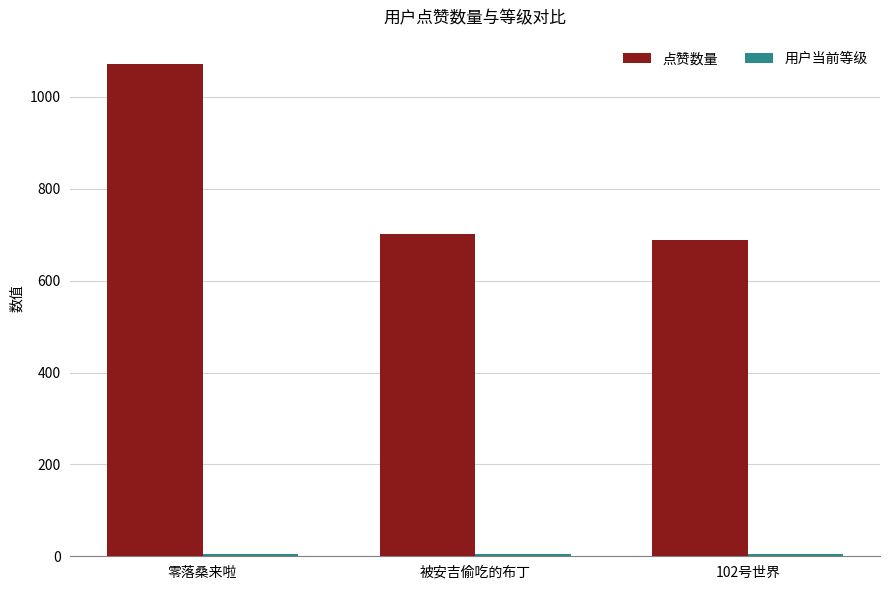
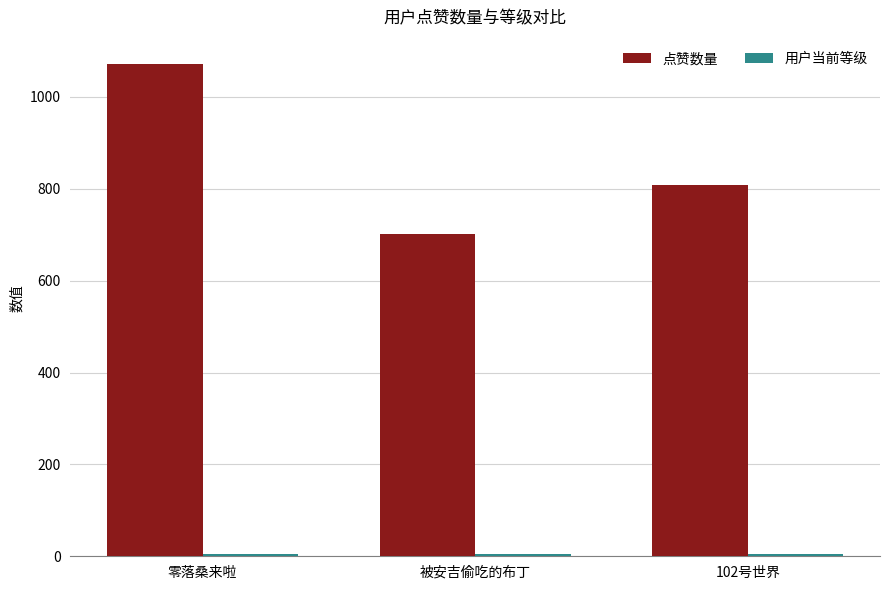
点赞数量, 102号世界: 690 -> 810
